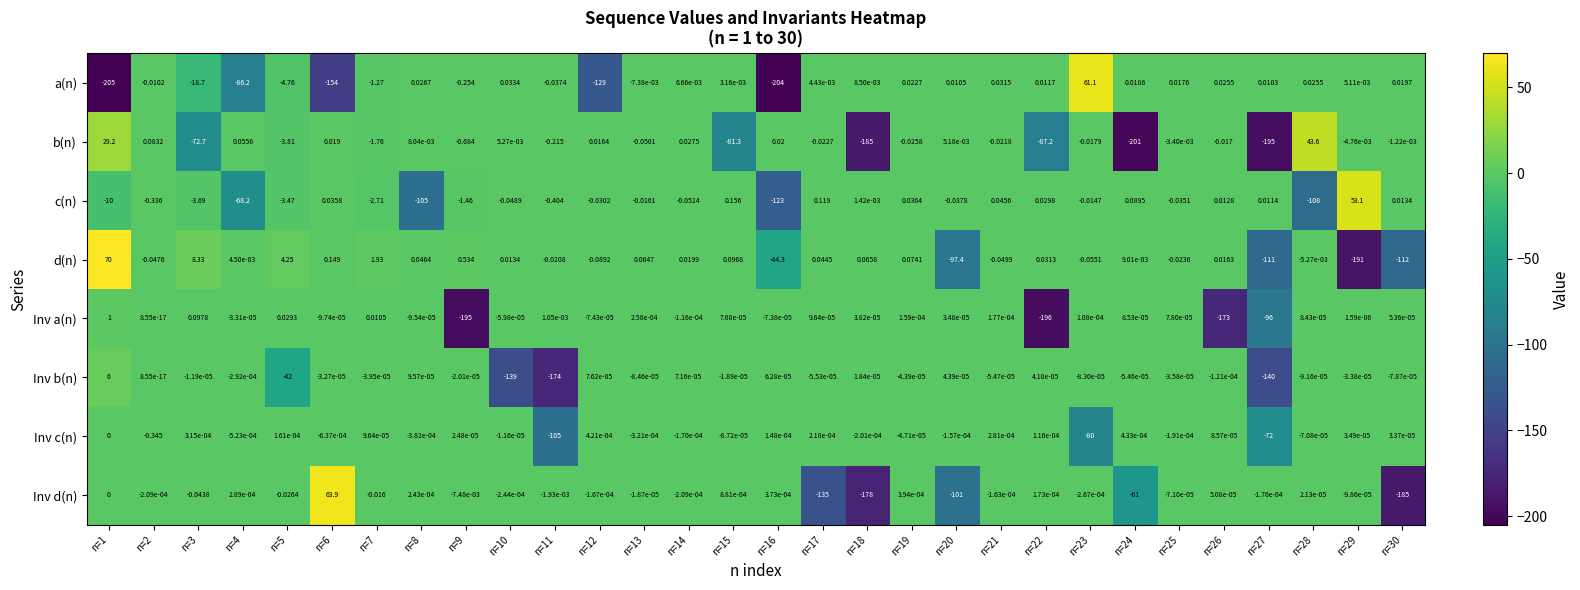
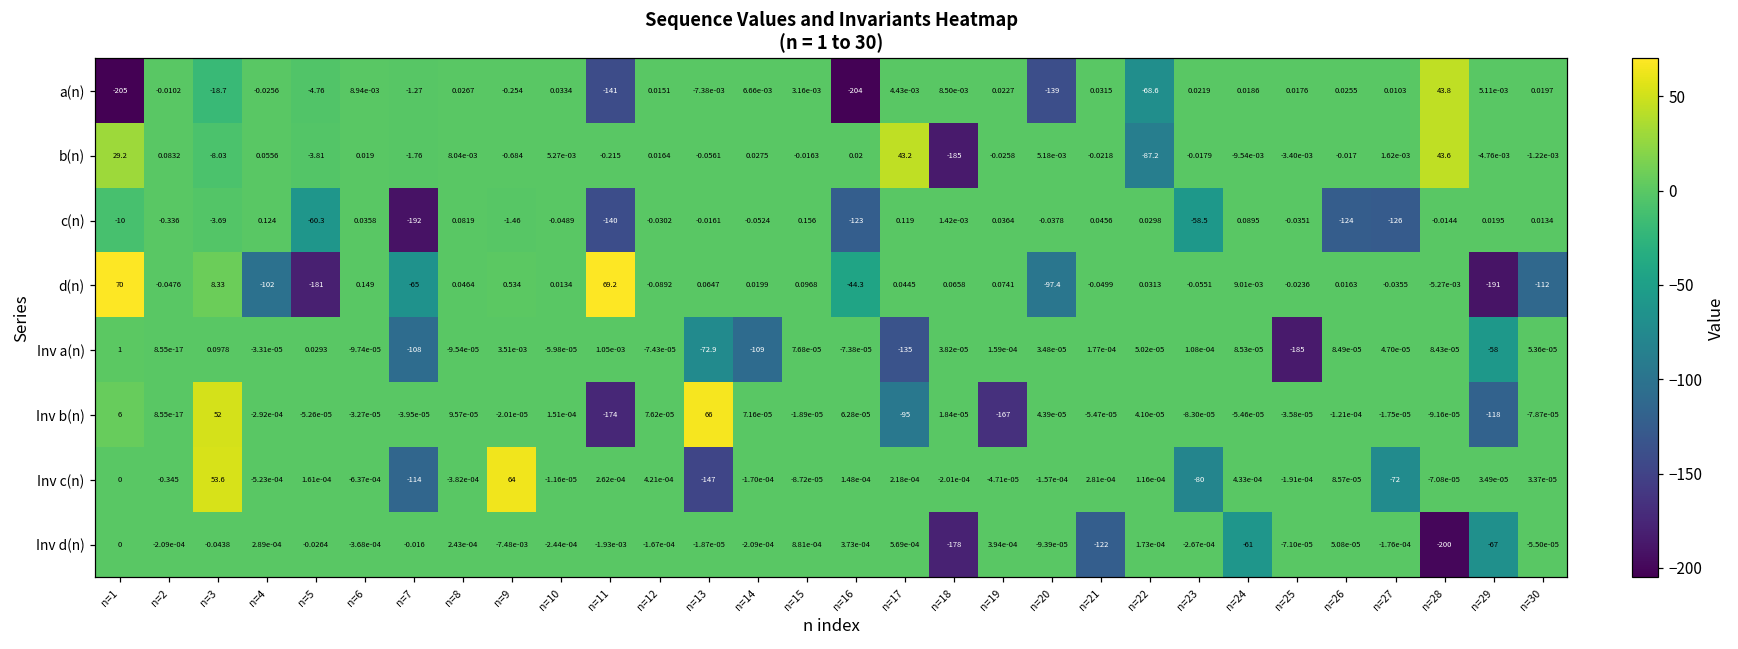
a(n), n=4: -86.2 -> -0.0256
a(n), n=6: -154 -> 8.94e-03
a(n), n=11: -0.0374 -> -141
a(n), n=12: -129 -> 0.0151
a(n), n=20: 0.0105 -> -139
a(n), n=22: 0.0117 -> -68.6
a(n), n=23: 61.1 -> 0.0219
a(n), n=28: 0.0255 -> 43.8
b(n), n=3: -72.7 -> -8.03
b(n), n=15: -81.3 -> -0.0163
b(n), n=17: -0.0227 -> 43.2
b(n), n=24: -201 -> -9.54e-03
b(n), n=27: -195 -> 1.62e-03
c(n), n=4: -68.2 -> 0.124
c(n), n=5: -3.47 -> -60.3
c(n), n=7: -2.71 -> -192
c(n), n=8: -105 -> 0.0819
c(n), n=11: -0.404 -> -140
c(n), n=23: -0.0147 -> -58.5
c(n), n=26: 0.0128 -> -124
c(n), n=27: 0.0114 -> -126
c(n), n=28: -108 -> -0.0144
c(n), n=29: 53.1 -> 0.0195
d(n), n=4: 4.50e-03 -> -102
d(n), n=5: 4.25 -> -181
d(n), n=7: 1.93 -> -65
d(n), n=11: -0.0208 -> 69.2
d(n), n=27: -111 -> -0.0355
Inv a(n), n=7: 0.0105 -> -108
Inv a(n), n=9: -195 -> 3.51e-03
Inv a(n), n=13: 2.58e-04 -> -72.9
Inv a(n), n=14: -1.16e-04 -> -109
Inv a(n), n=17: 9.64e-05 -> -135
Inv a(n), n=22: -196 -> 5.02e-05
Inv a(n), n=25: 7.80e-05 -> -185
Inv a(n), n=26: -173 -> 8.49e-05
Inv a(n), n=27: -96 -> 4.70e-05
Inv a(n), n=29: 1.59e-06 -> -58
Inv b(n), n=3: -1.19e-05 -> 52
Inv b(n), n=5: -42 -> -5.26e-05
Inv b(n), n=10: -139 -> 1.51e-04
Inv b(n), n=13: -8.46e-05 -> 66
Inv b(n), n=17: -5.53e-05 -> -95
Inv b(n), n=19: -4.39e-05 -> -167
Inv b(n), n=27: -140 -> -1.75e-05
Inv b(n), n=29: -3.38e-05 -> -118
Inv c(n), n=3: 3.15e-04 -> 53.6
Inv c(n), n=7: 9.64e-05 -> -114
Inv c(n), n=9: 2.48e-05 -> 64
Inv c(n), n=11: -105 -> 2.62e-04
Inv c(n), n=13: -3.21e-04 -> -147
Inv d(n), n=6: 63.9 -> -3.68e-04
Inv d(n), n=17: -135 -> 5.69e-04
Inv d(n), n=20: -101 -> -9.39e-05
Inv d(n), n=21: -1.63e-04 -> -122
Inv d(n), n=28: 2.13e-05 -> -200
Inv d(n), n=29: -9.86e-05 -> -67
Inv d(n), n=30: -185 -> -5.50e-05
